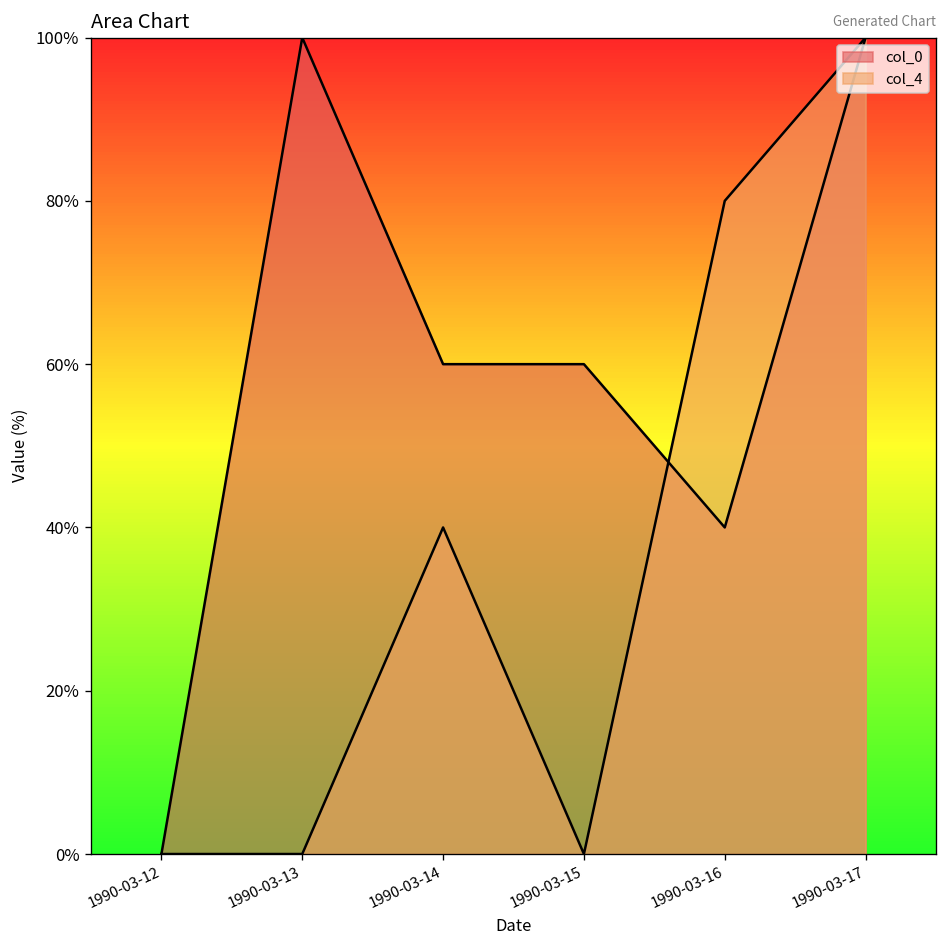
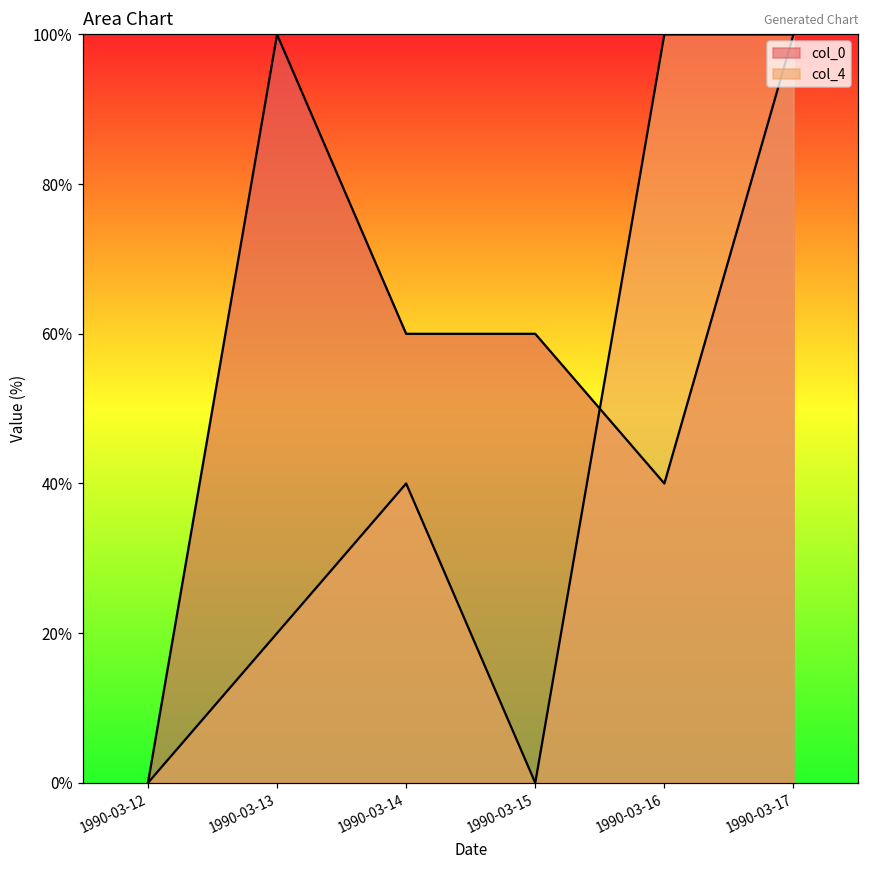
col_4, 1990-03-13: 0% -> 20%
col_4, 1990-03-16: 80% -> 100%
